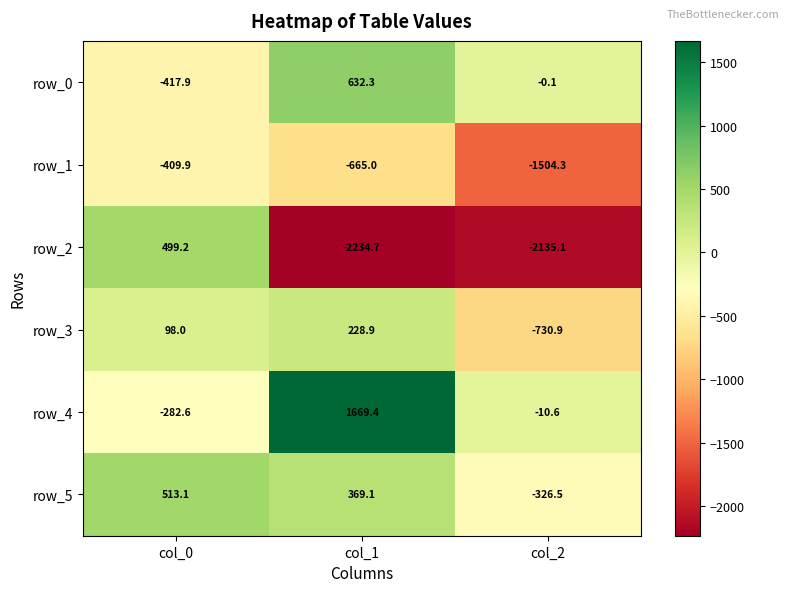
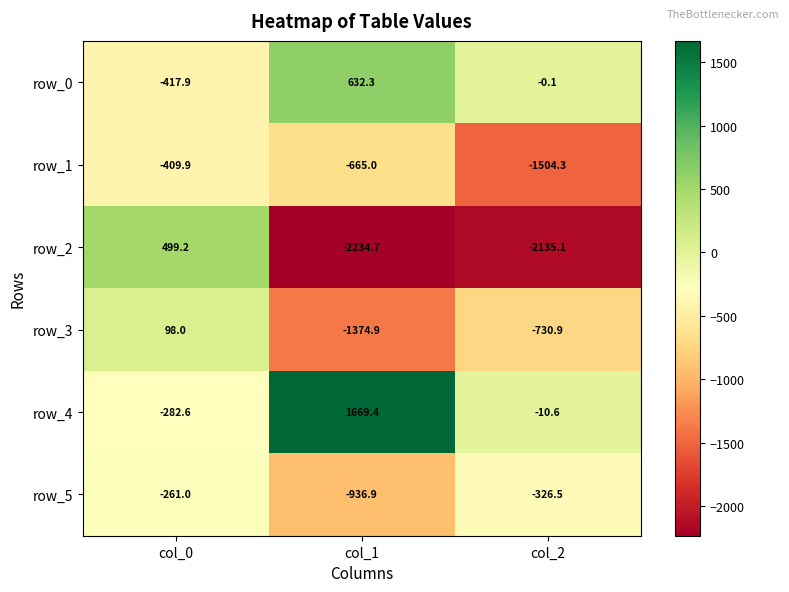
row_3, col_1: 228.9 -> -1374.9
row_5, col_0: 513.1 -> -261.0
row_5, col_1: 369.1 -> -936.9
